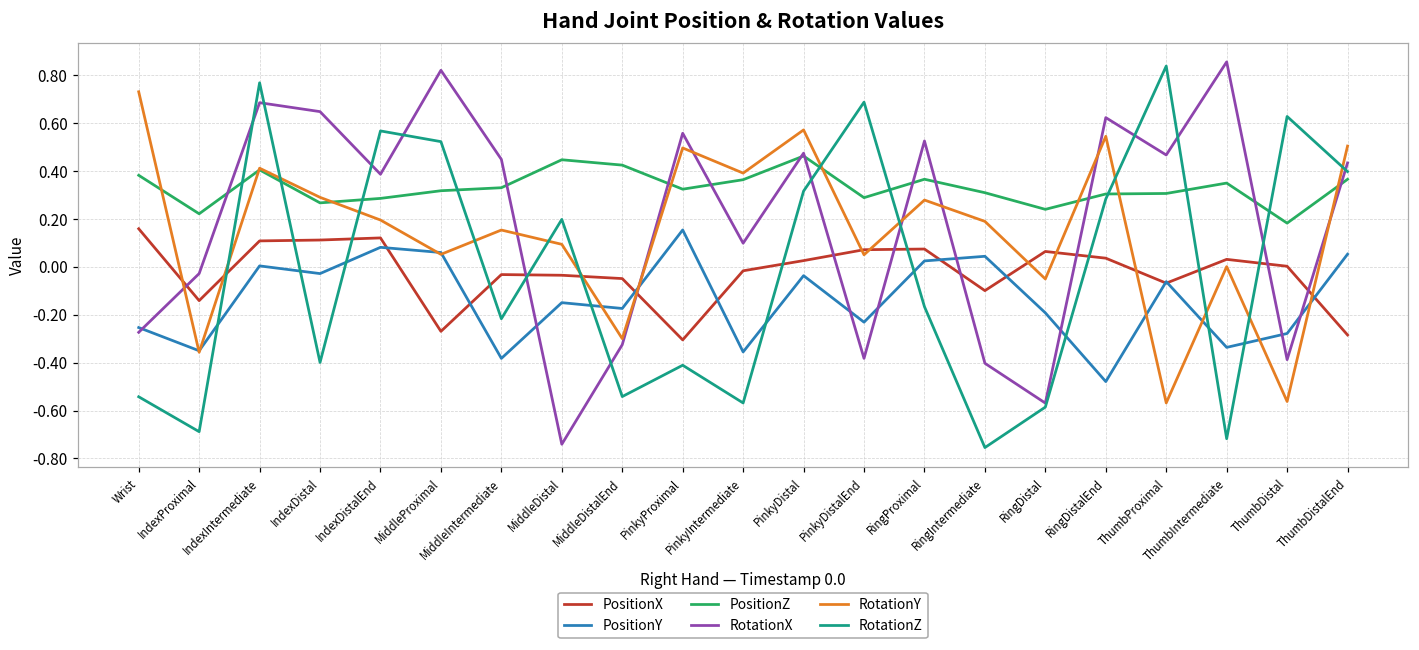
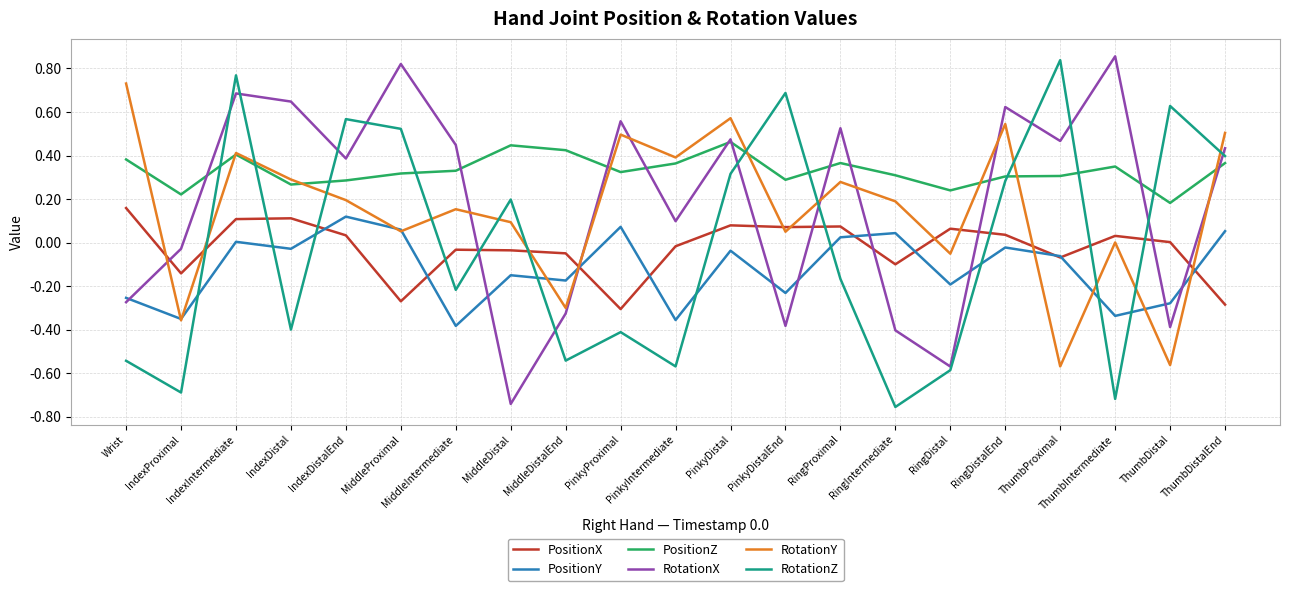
PositionX, IndexDistalEnd: 0.12 -> 0.03
PositionY, IndexDistalEnd: 0.08 -> 0.12
PositionY, PinkyProximal: 0.15 -> 0.07
PositionX, PinkyDistal: 0.03 -> 0.08
PositionY, RingDistalEnd: -0.48 -> -0.02
